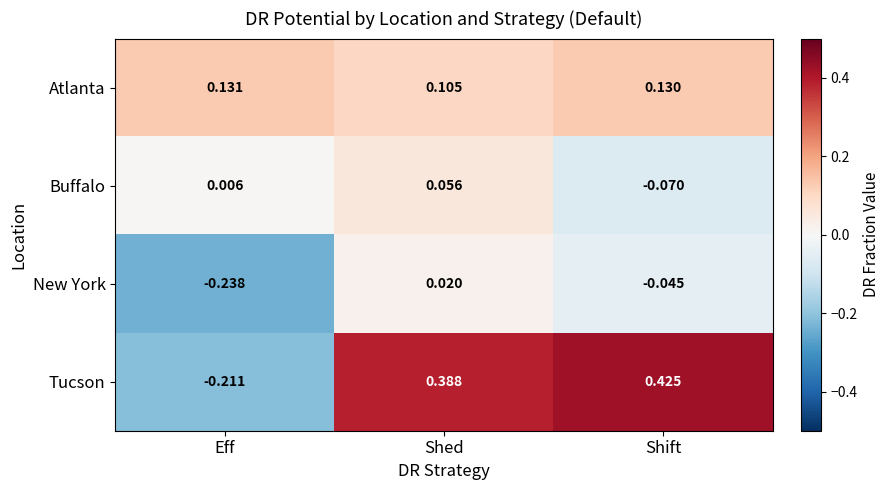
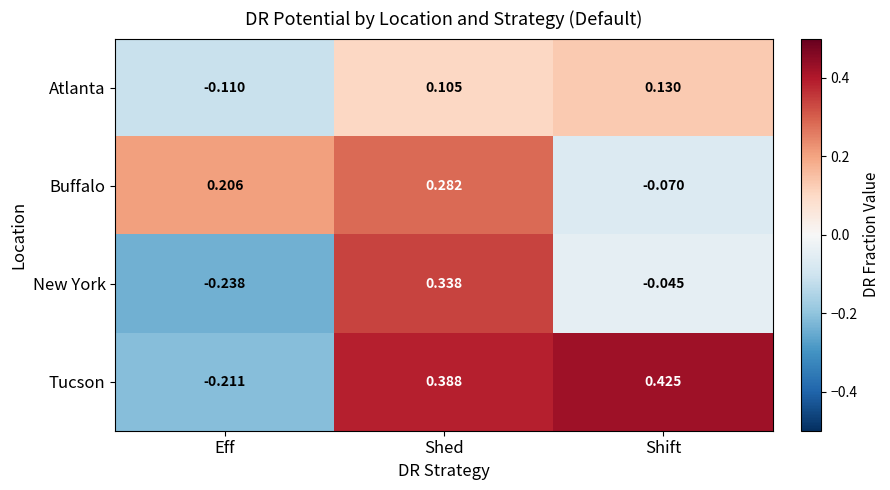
Atlanta, Eff: 0.131 -> -0.110
Buffalo, Eff: 0.006 -> 0.206
Buffalo, Shed: 0.056 -> 0.282
New York, Shed: 0.020 -> 0.338
